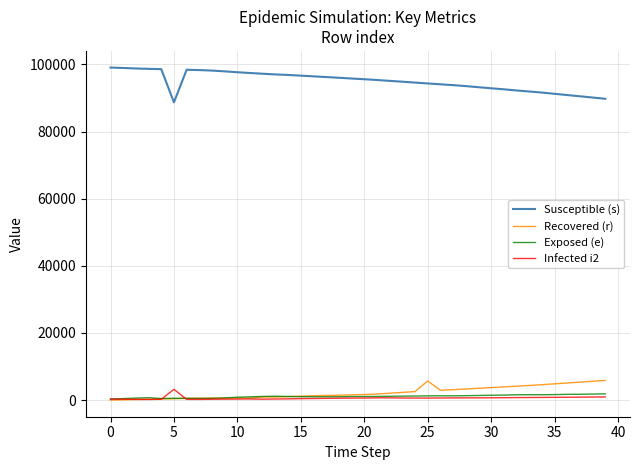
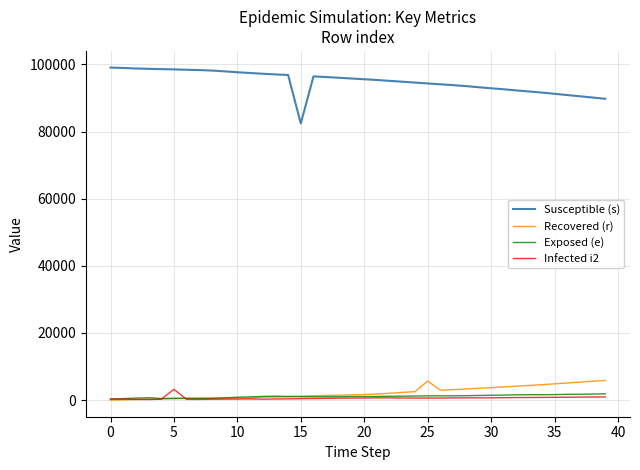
Susceptible (s), 5: 89000 -> 99000
Susceptible (s), 15: 97000 -> 82000
